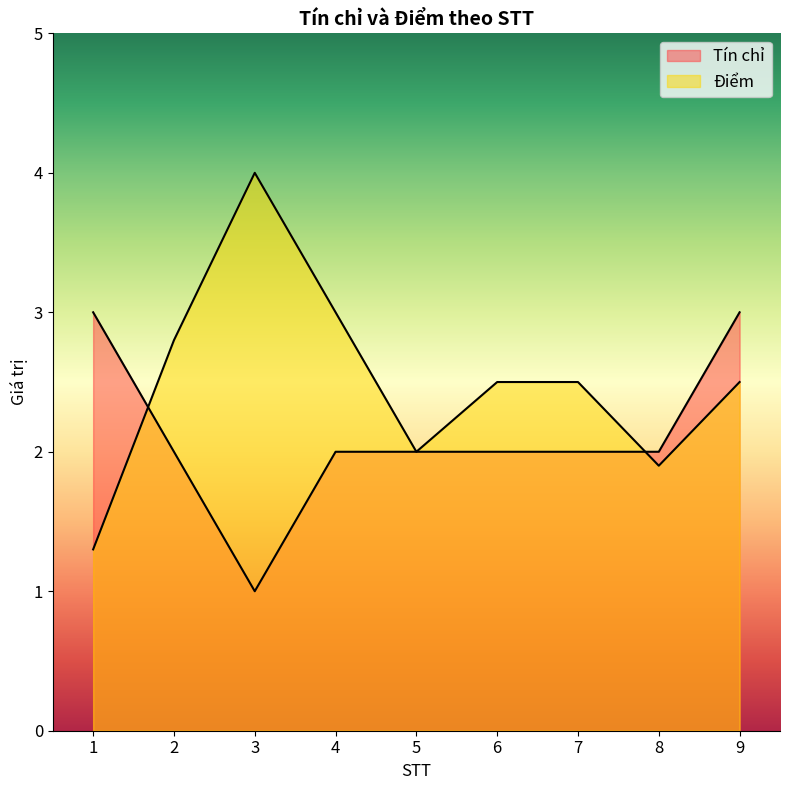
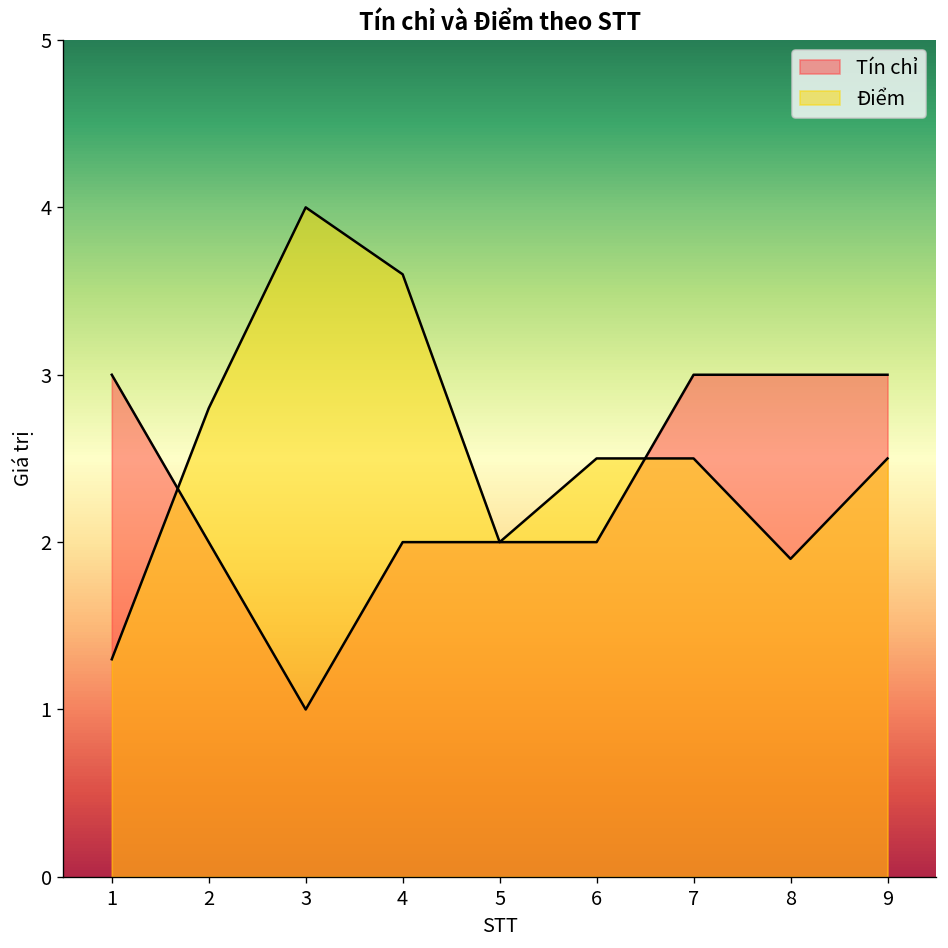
Điểm, 4: 3.0 -> 3.6
Tín chỉ, 7: 2 -> 3
Tín chỉ, 8: 2 -> 3
